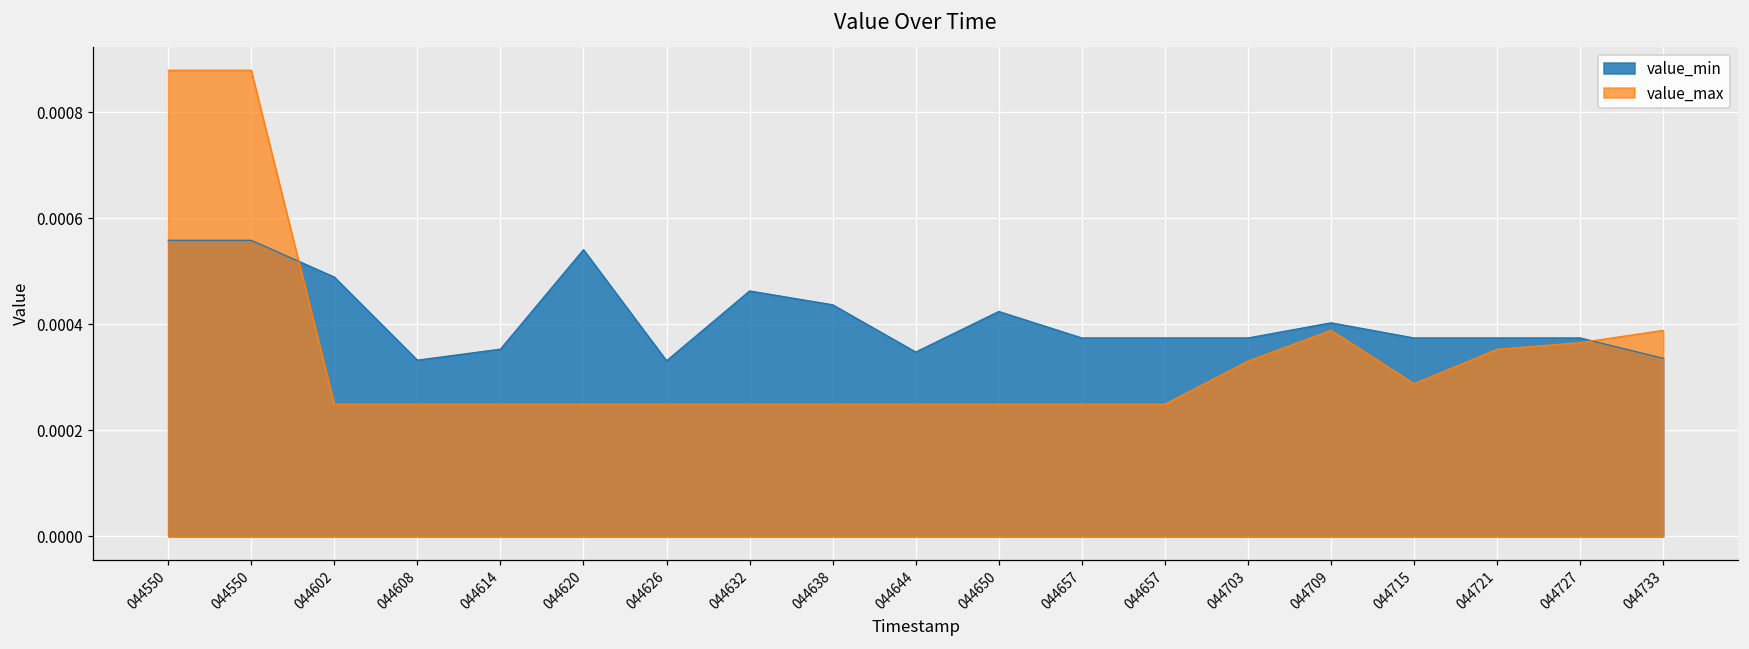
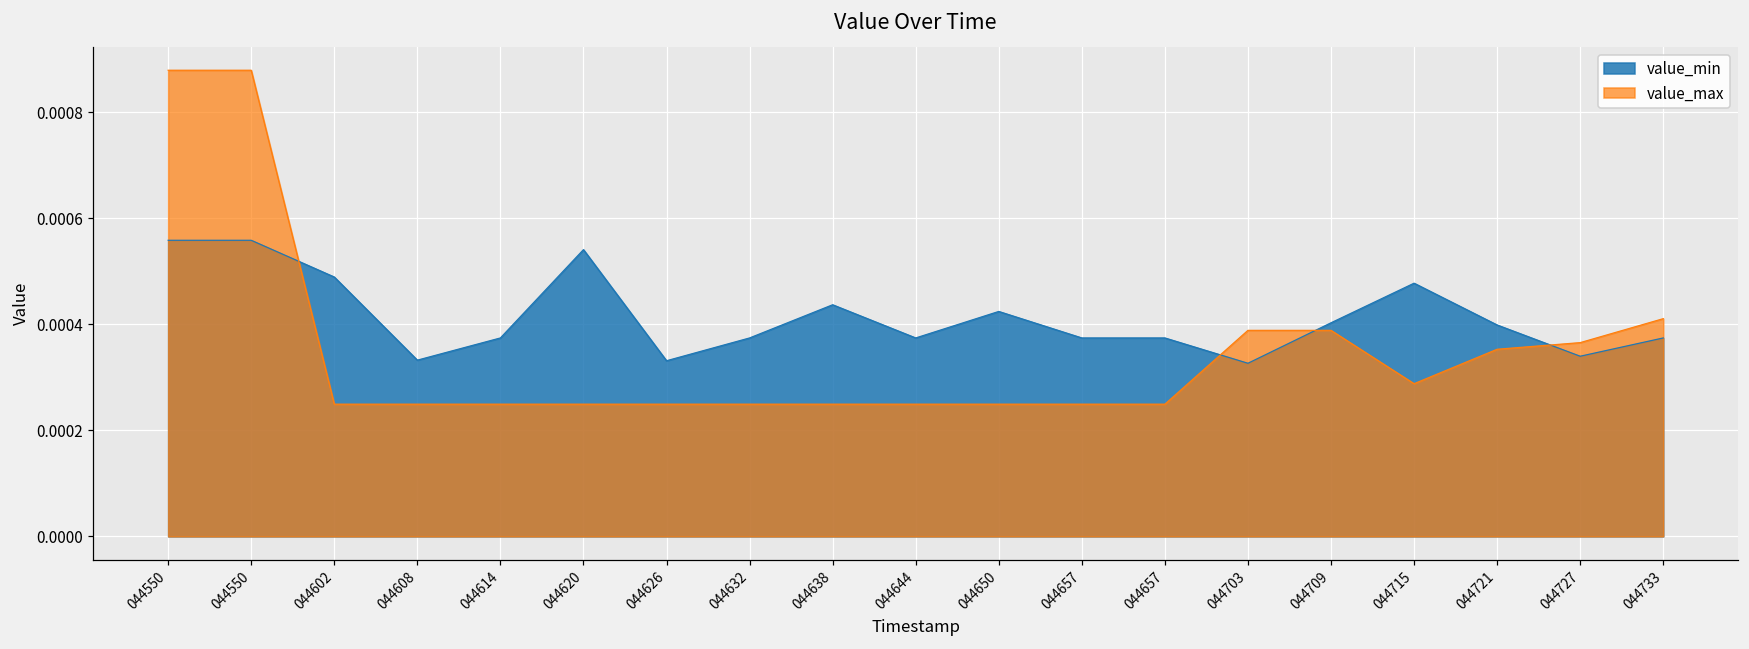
value_min, 044614: 0.00035 -> 0.00037
value_min, 044632: 0.00046 -> 0.00037
value_min, 044644: 0.00035 -> 0.00037
value_min, 044703: 0.00037 -> 0.00033
value_max, 044703: 0.00033 -> 0.00039
value_min, 044715: 0.00037 -> 0.00048
value_min, 044721: 0.00037 -> 0.00040
value_min, 044727: 0.00037 -> 0.00034
value_min, 044733: 0.00034 -> 0.00037
value_max, 044733: 0.00039 -> 0.00041
